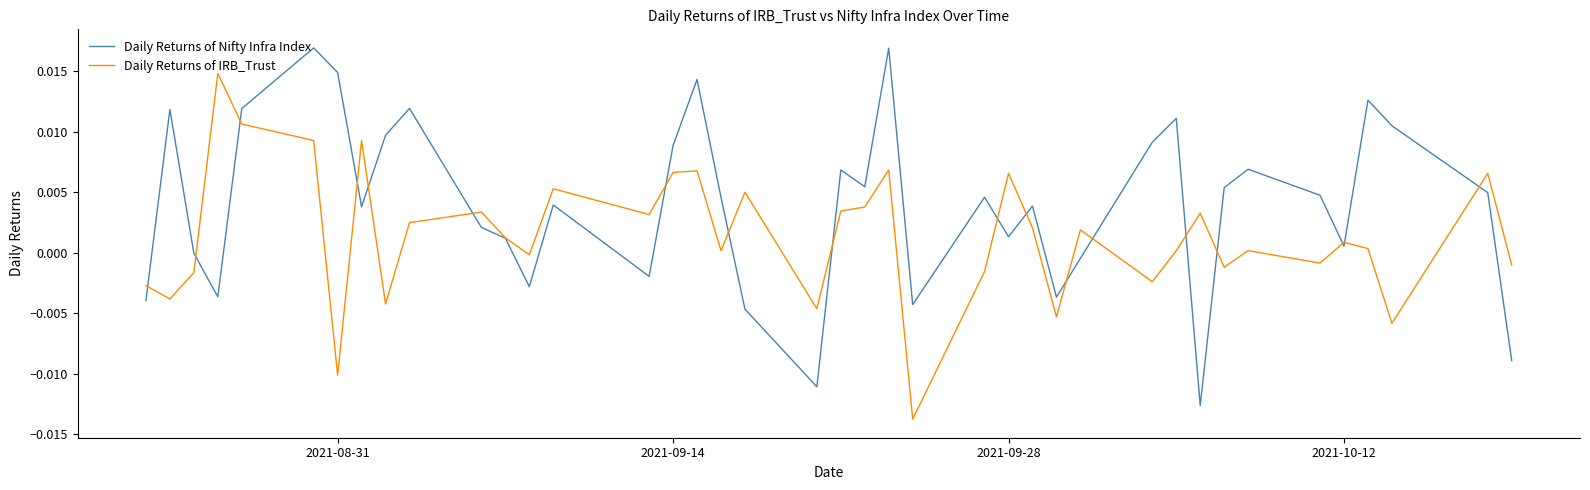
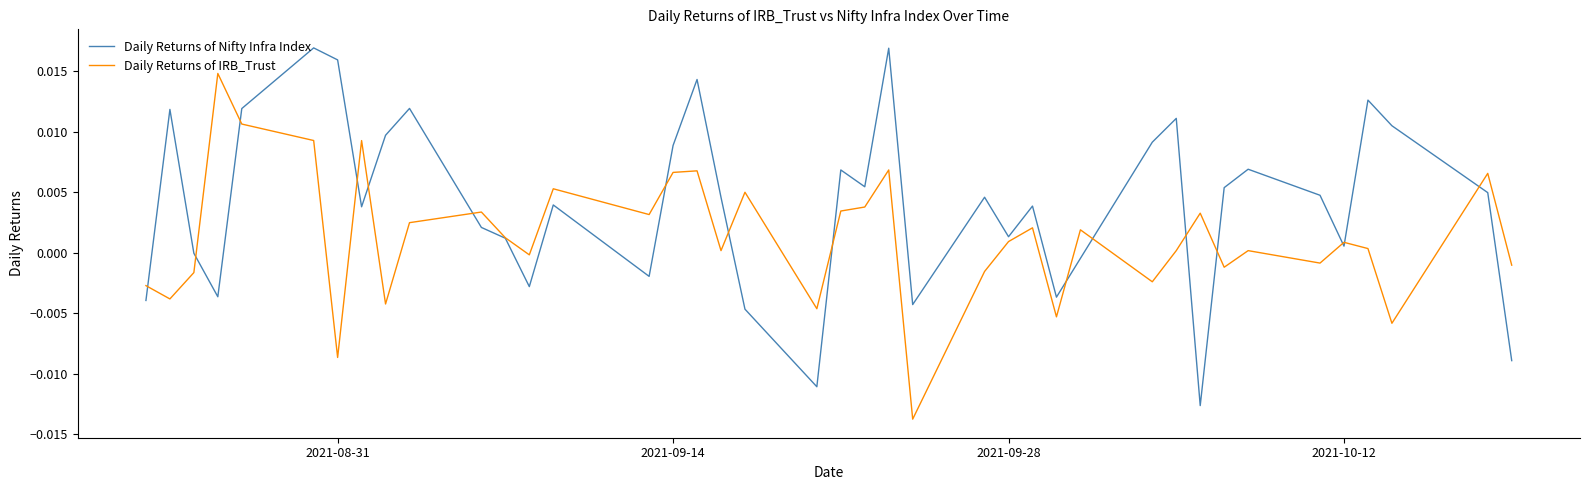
Daily Returns of Nifty Infra Index, 2021-08-31: 0.0149 -> 0.0160
Daily Returns of IRB_Trust, 2021-08-31: -0.0101 -> -0.0087
Daily Returns of IRB_Trust, 2021-09-28: 0.0066 -> 0.0009
